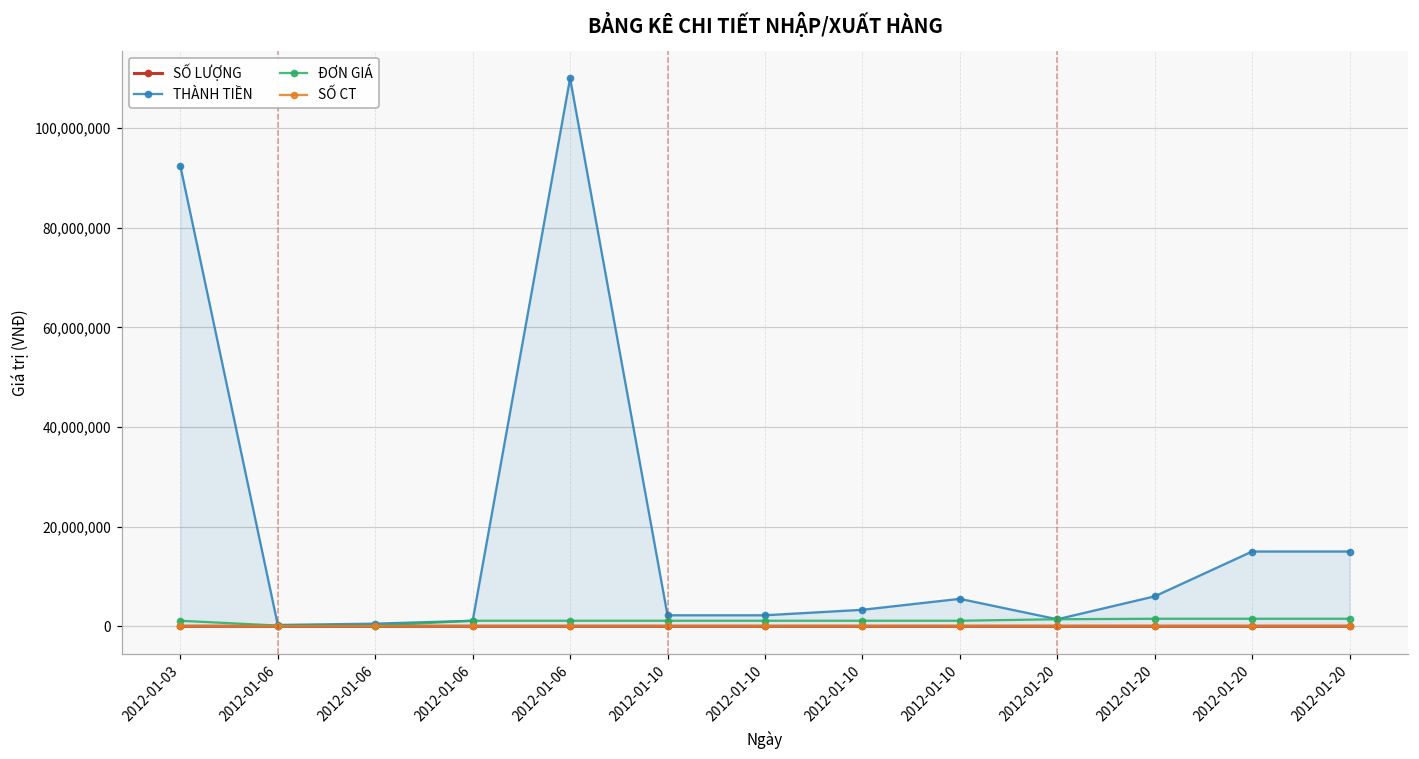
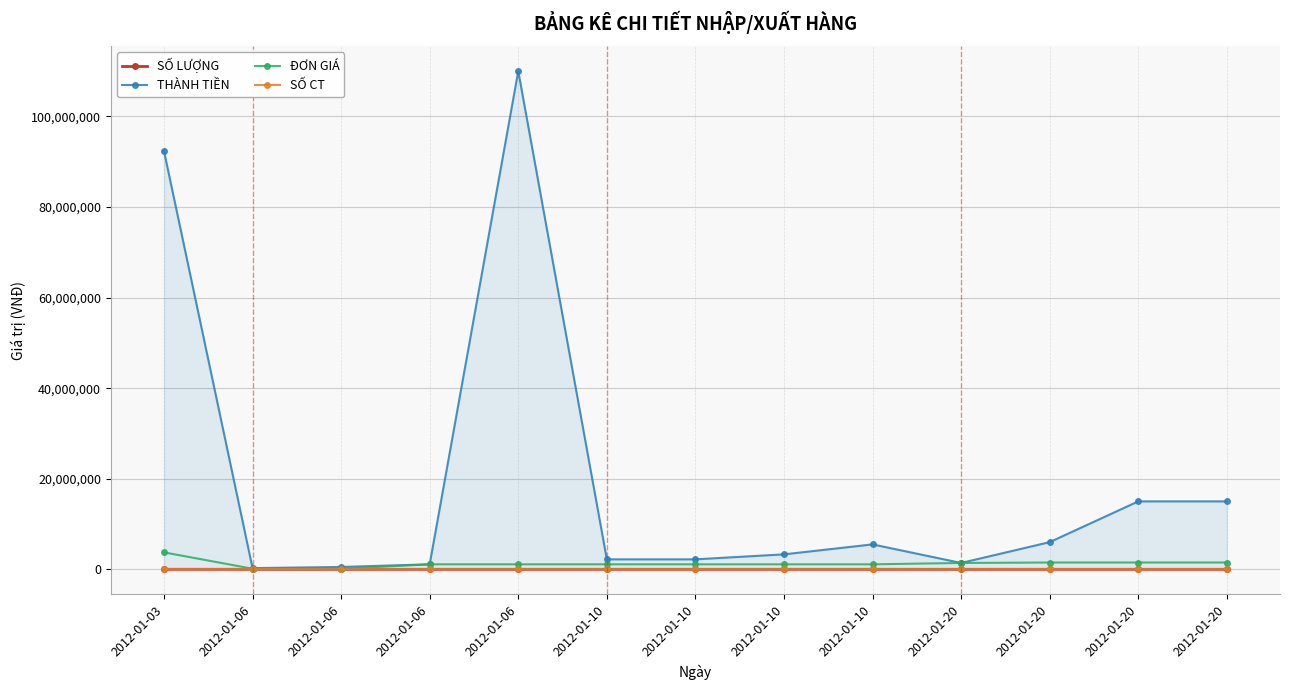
ĐƠN GIÁ, 2012-01-03: 1,000,000 -> 4,000,000
